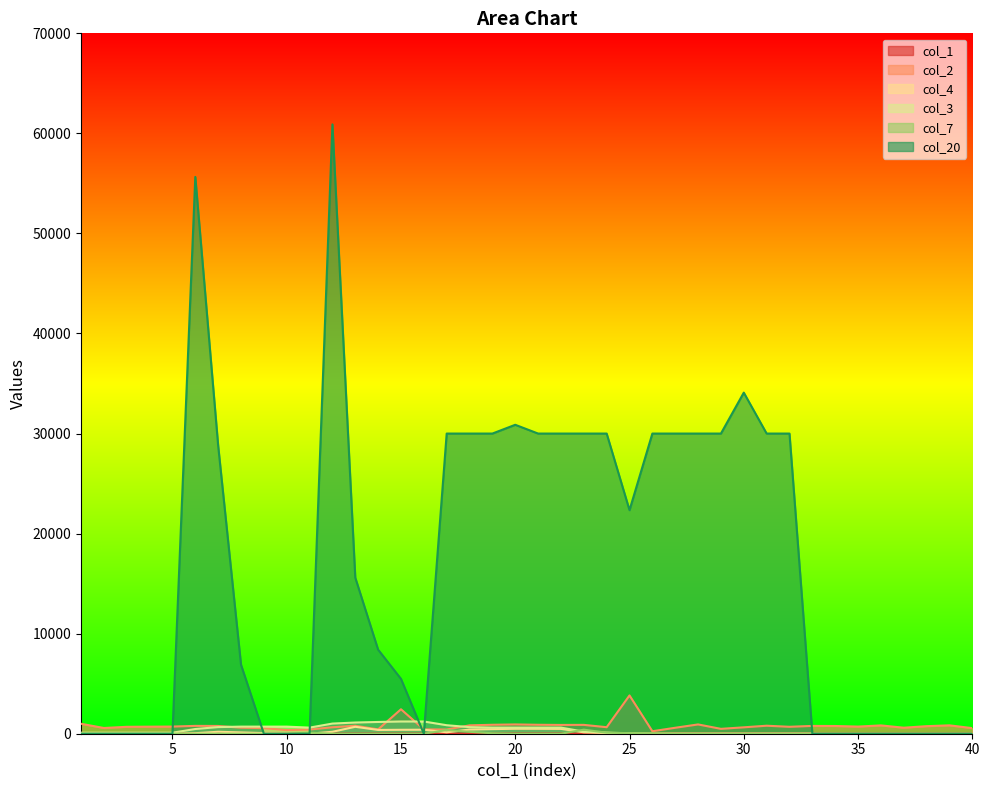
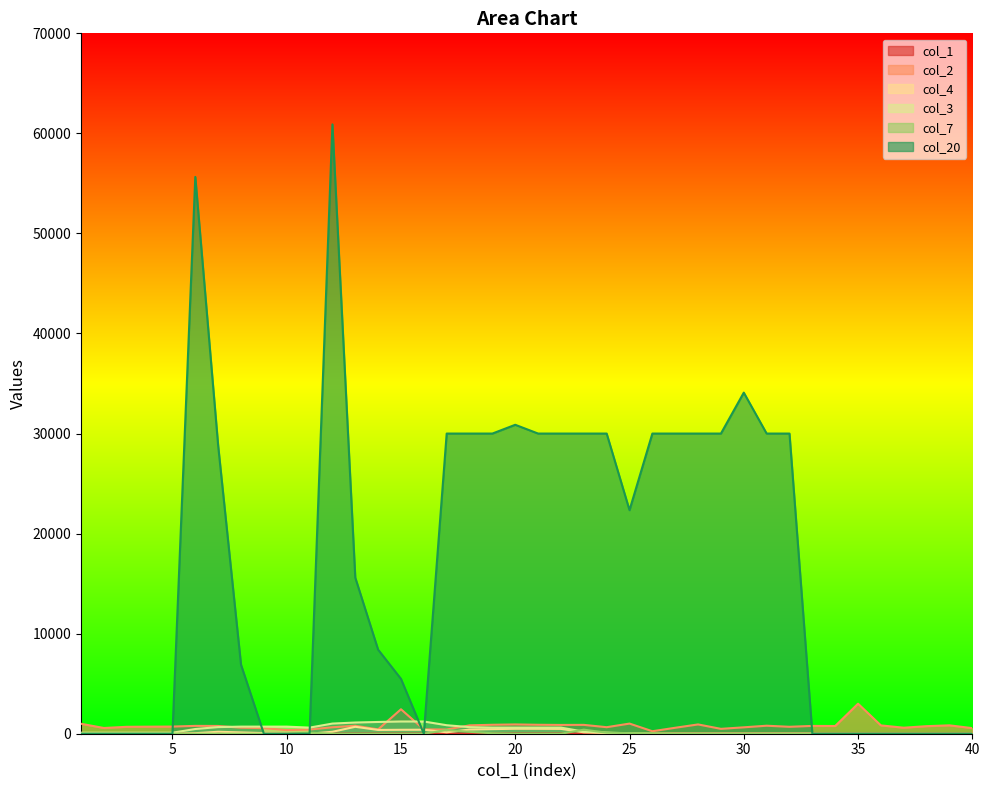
col_2, 25: 3800 -> 1000
col_2, 35: 700 -> 3000
